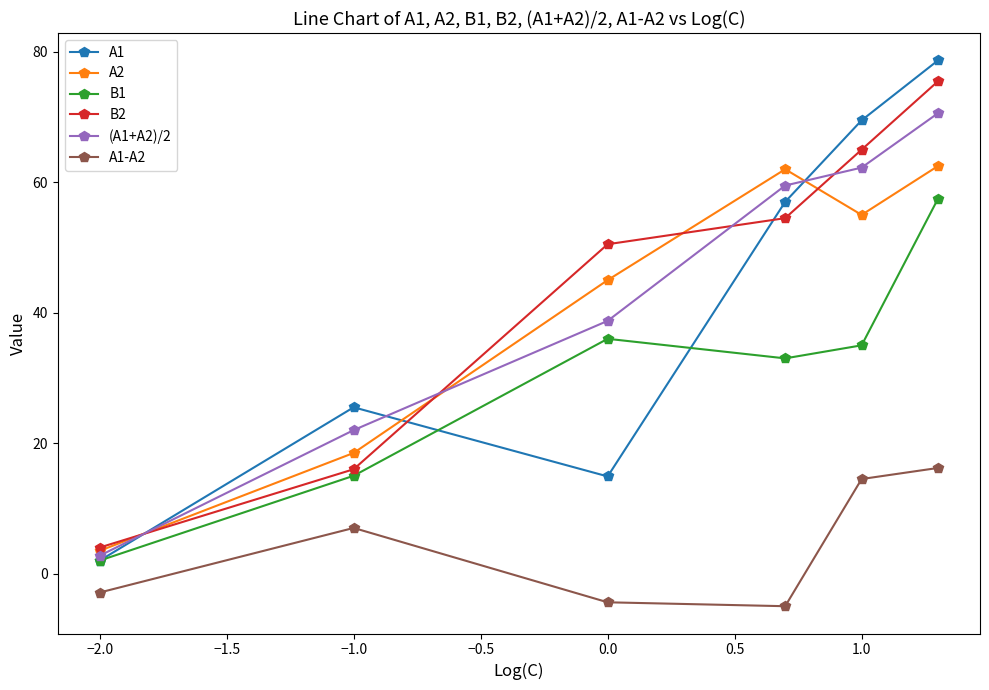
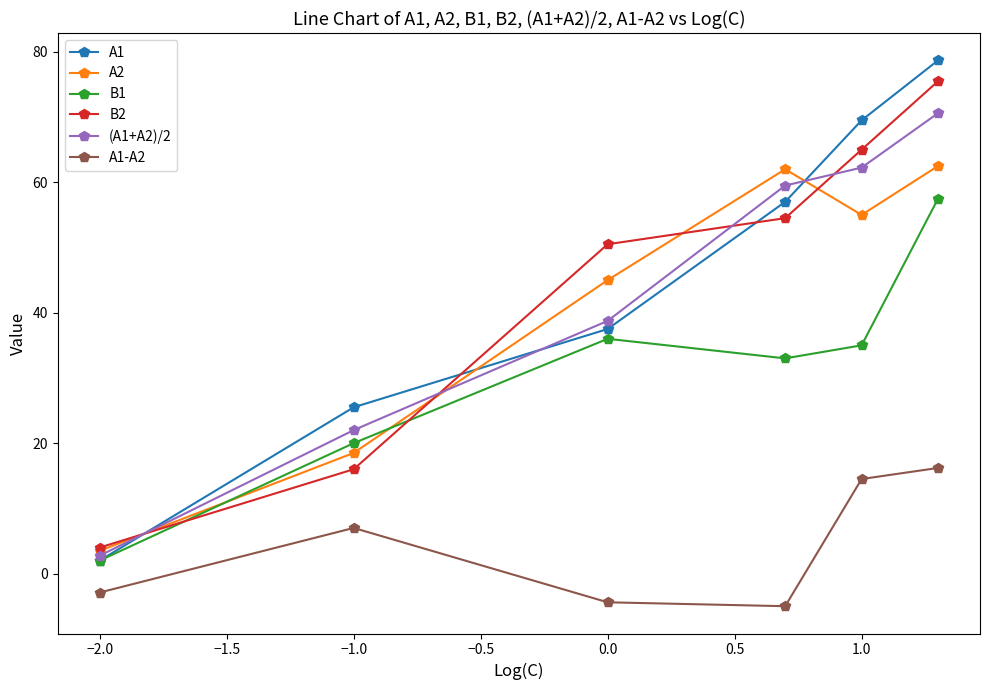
B1, −1.0: 15 -> 20
A1, 0.0: 15 -> 38
